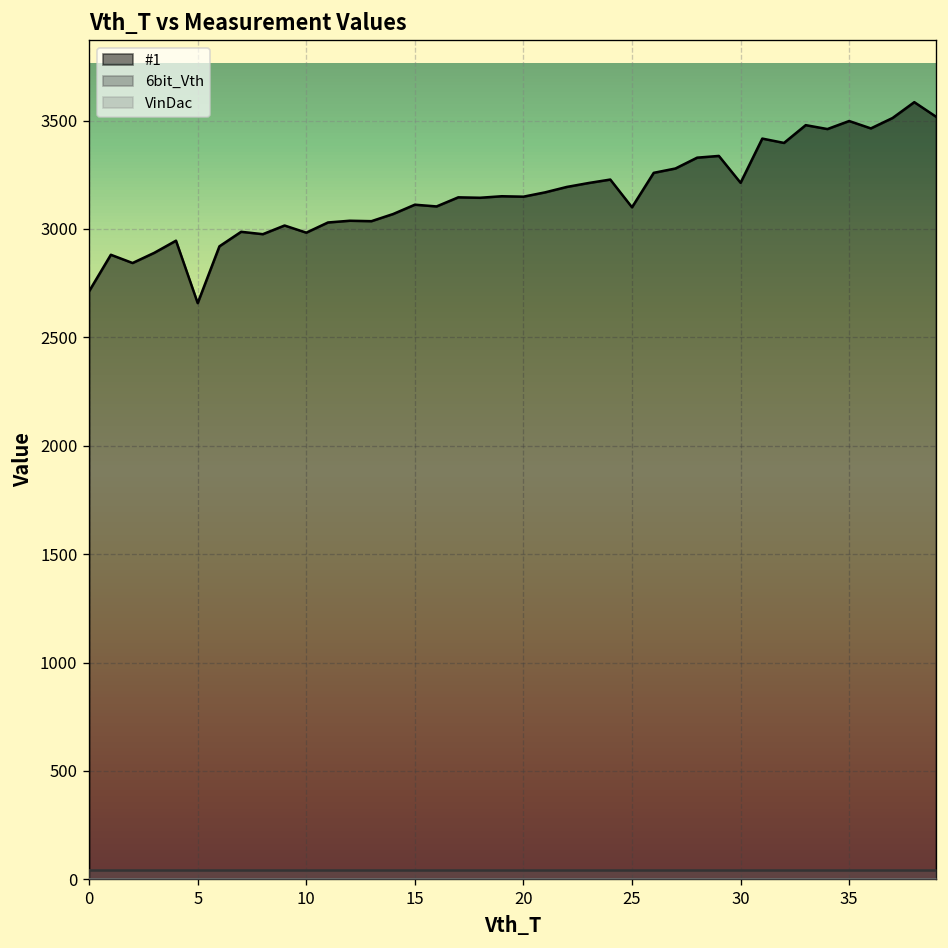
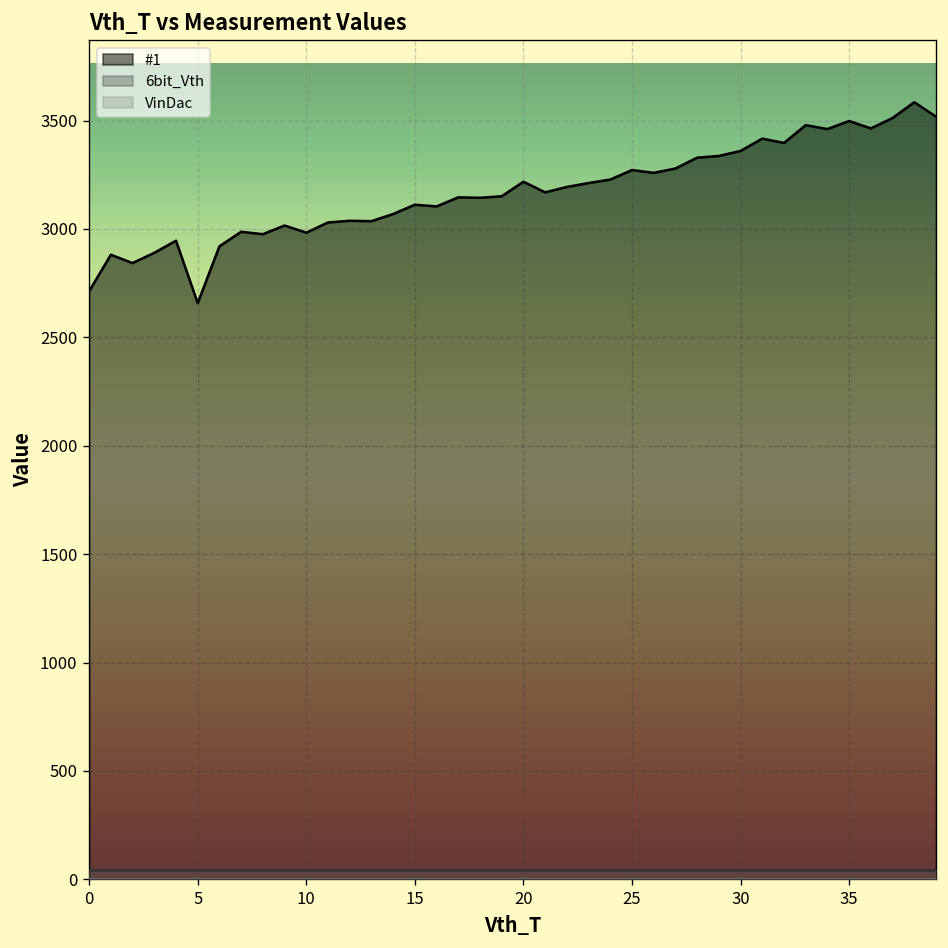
#1, 20: 3150 -> 3220
#1, 25: 3100 -> 3270
#1, 30: 3210 -> 3360
